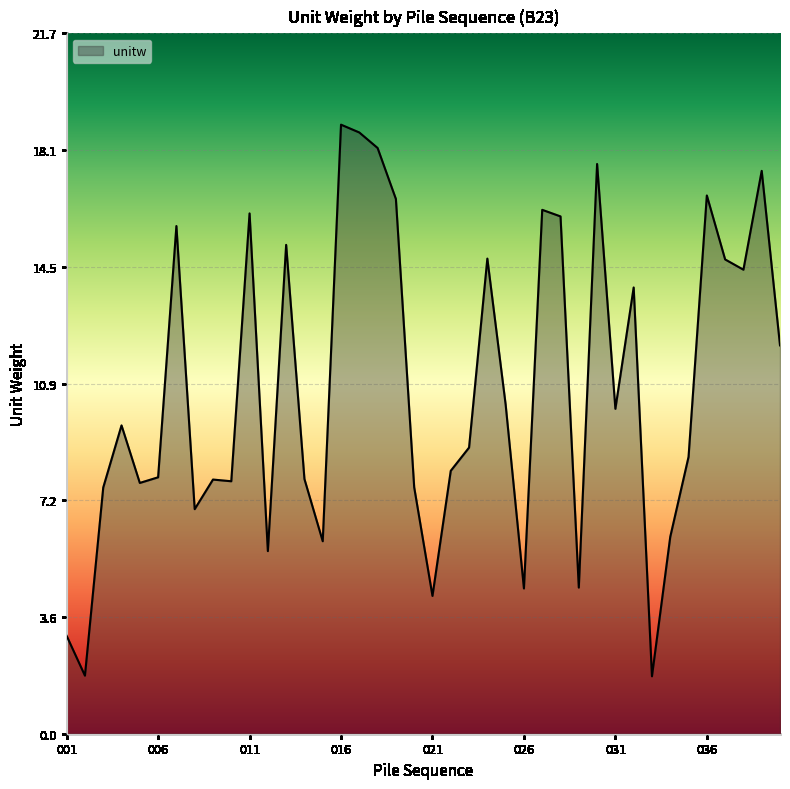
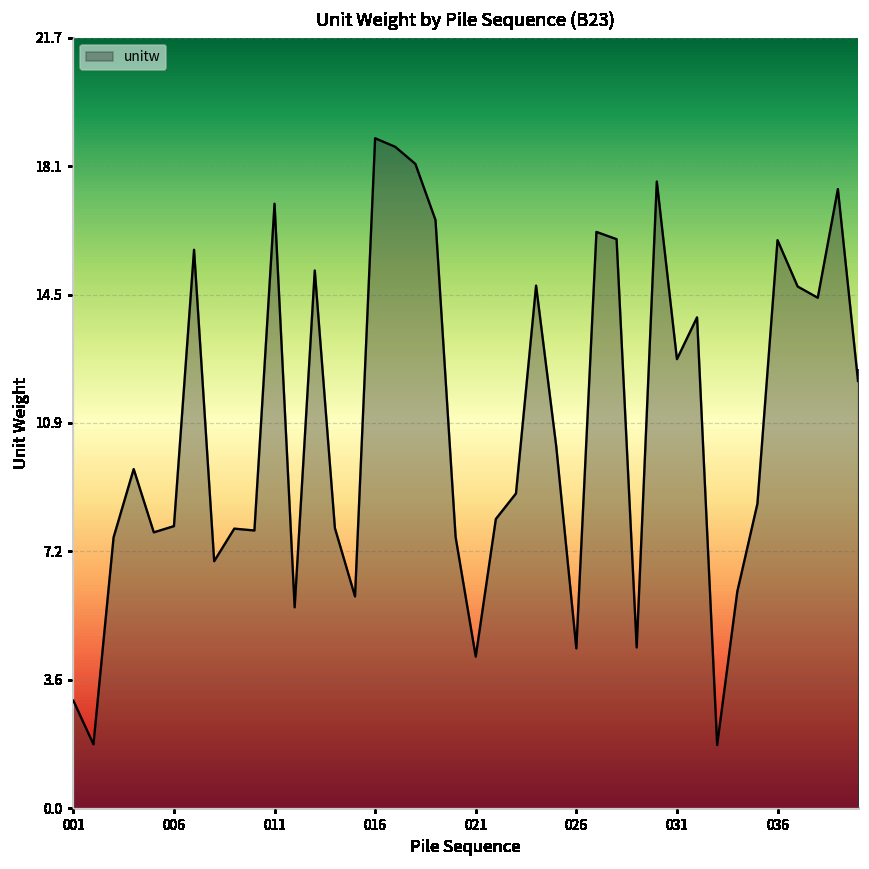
011: 16.2 -> 17.1
031: 10.1 -> 12.7
036: 16.7 -> 16.0
